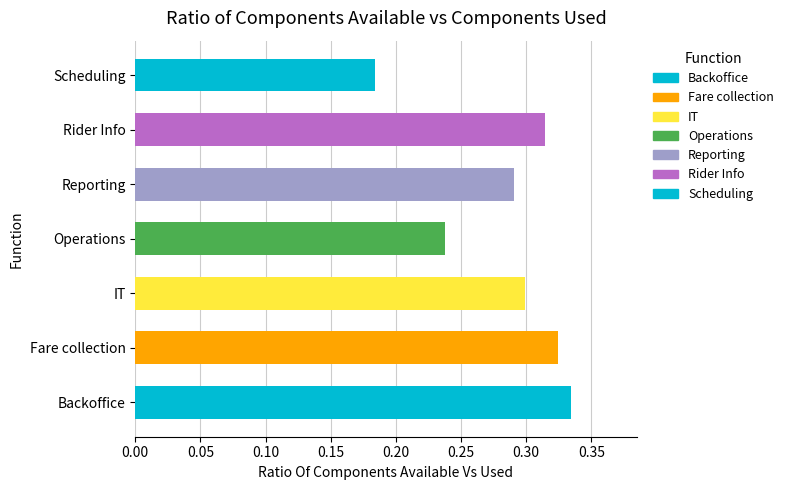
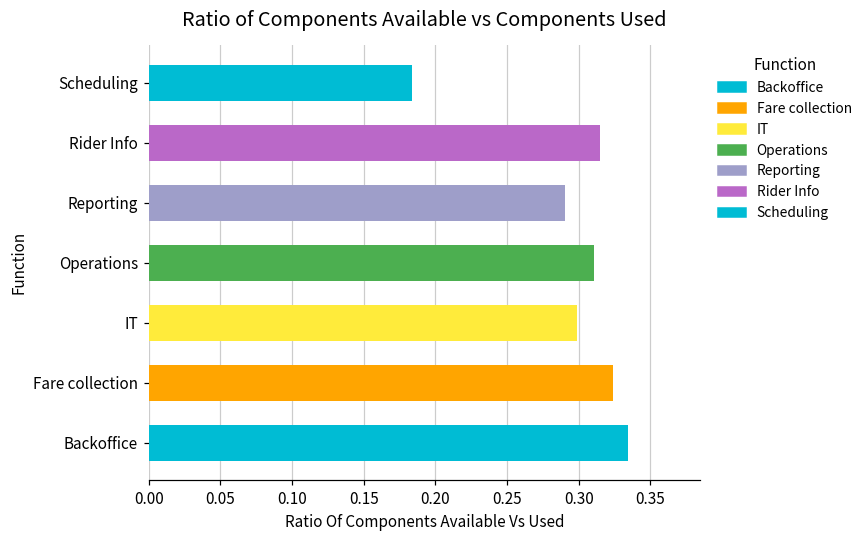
Operations: 0.238 -> 0.311
